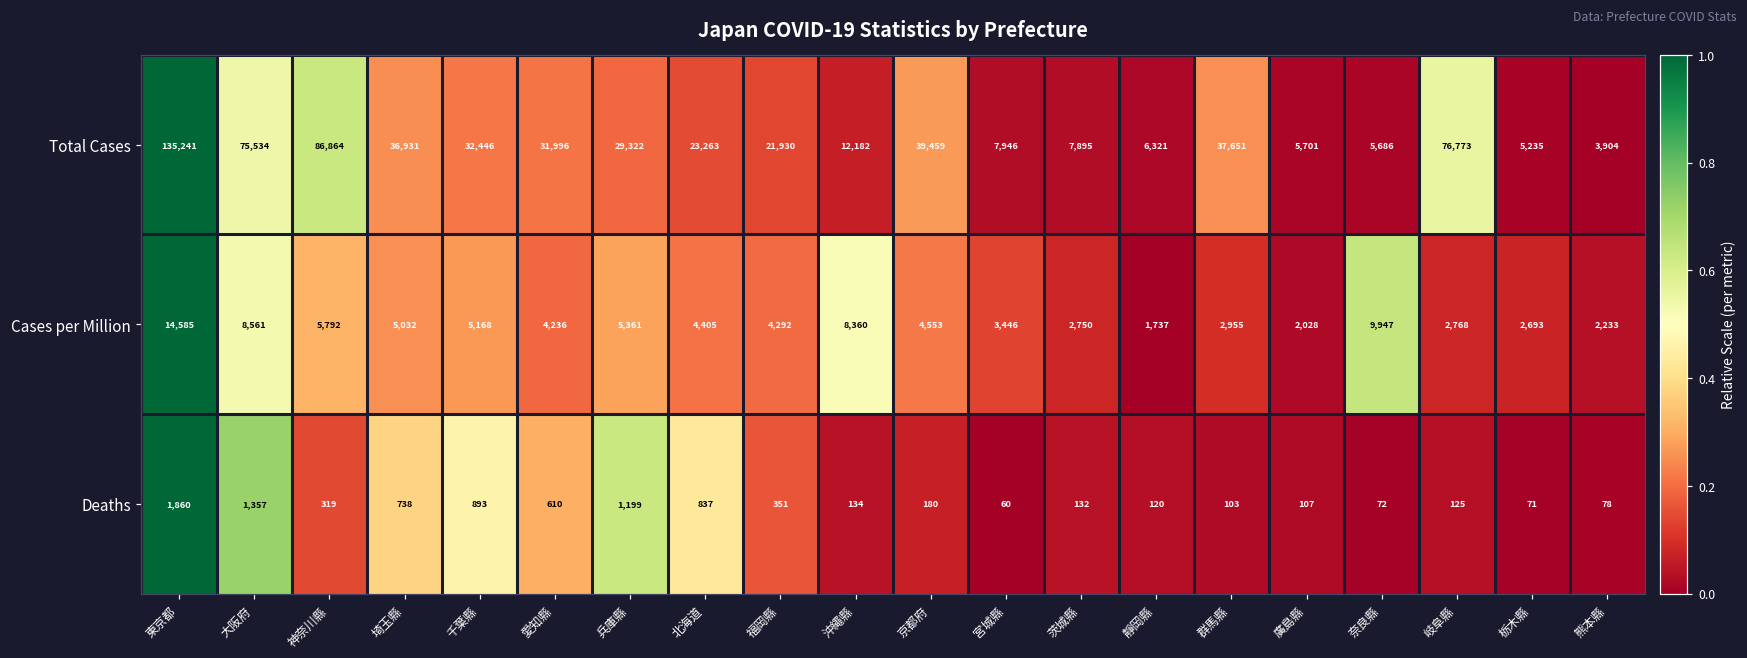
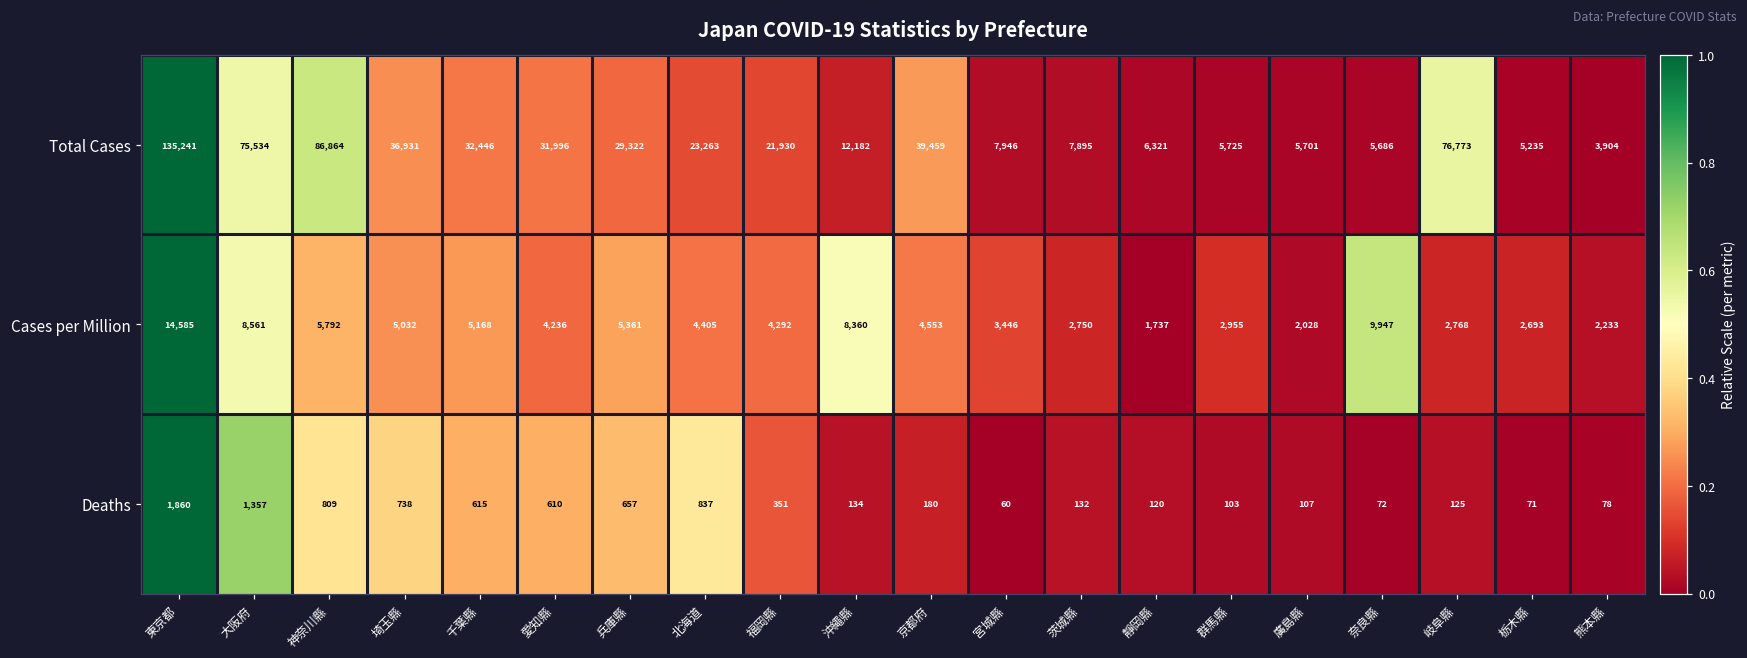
Total Cases, 群馬縣: 37,651 -> 5,725
Deaths, 神奈川縣: 319 -> 809
Deaths, 千葉縣: 893 -> 615
Deaths, 兵庫縣: 1,199 -> 657
